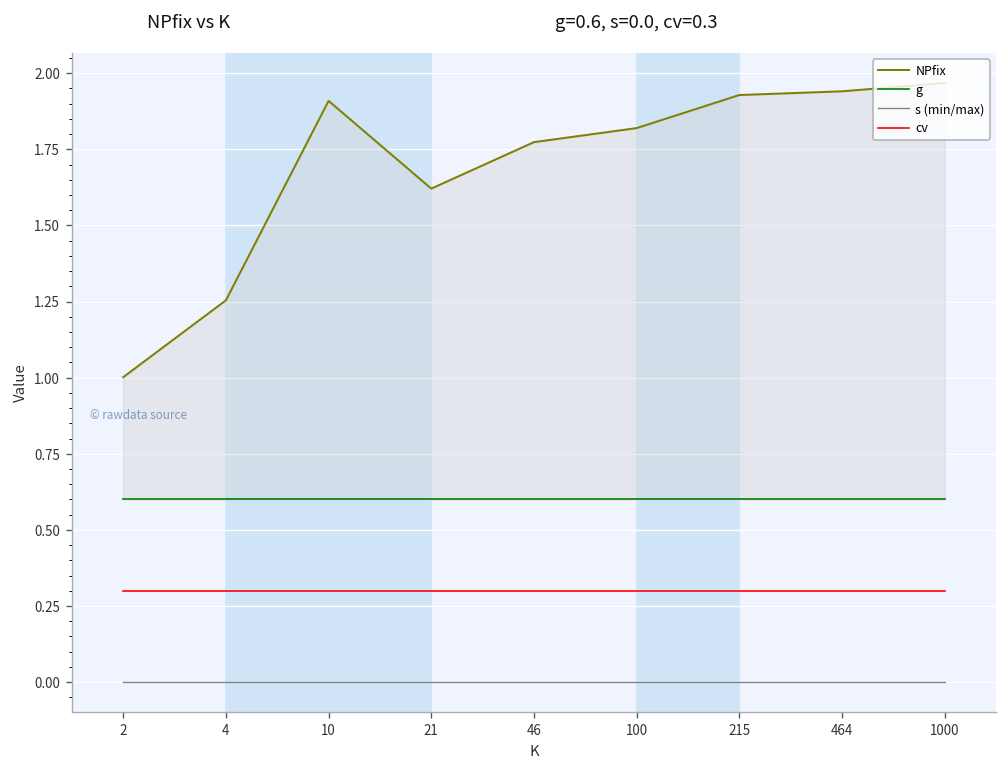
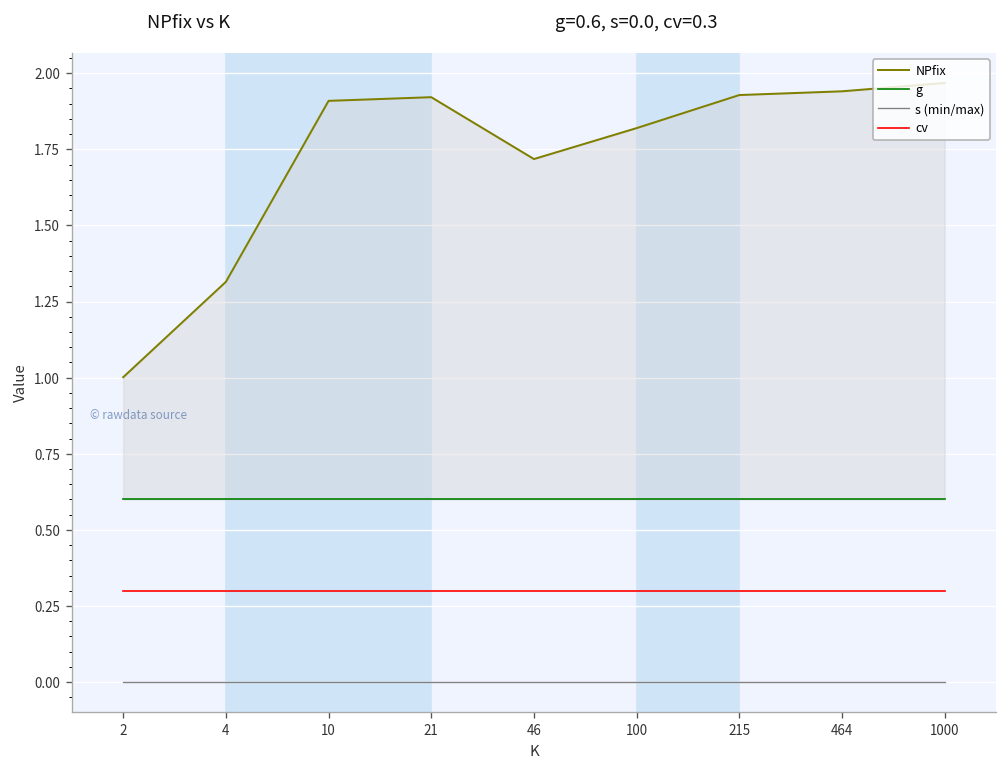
NPfix, 4: 1.25 -> 1.31
NPfix, 21: 1.62 -> 1.92
NPfix, 46: 1.77 -> 1.72
